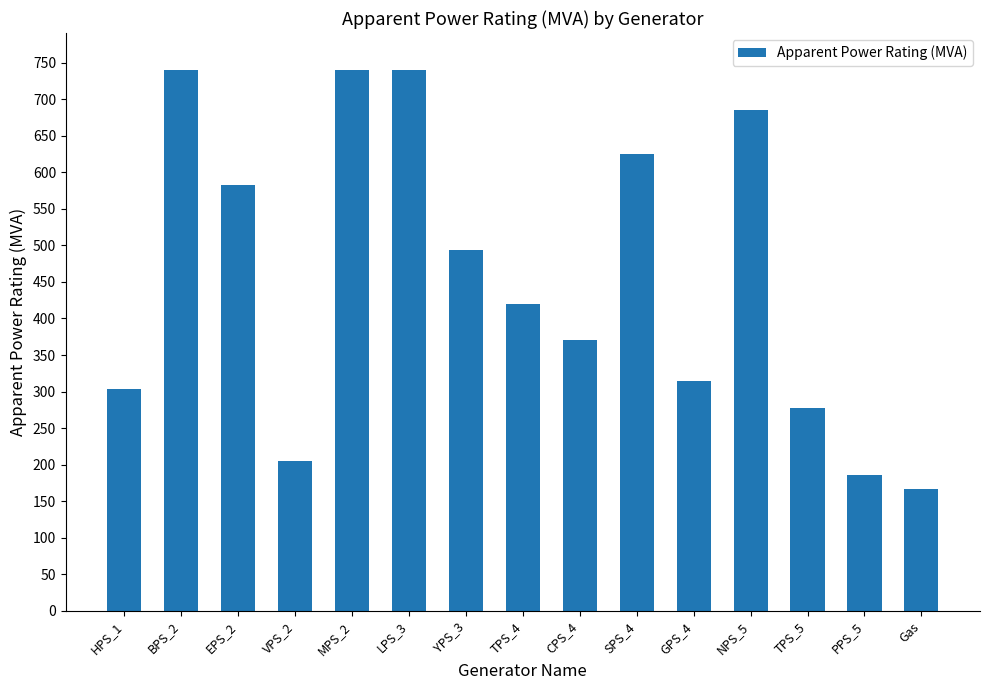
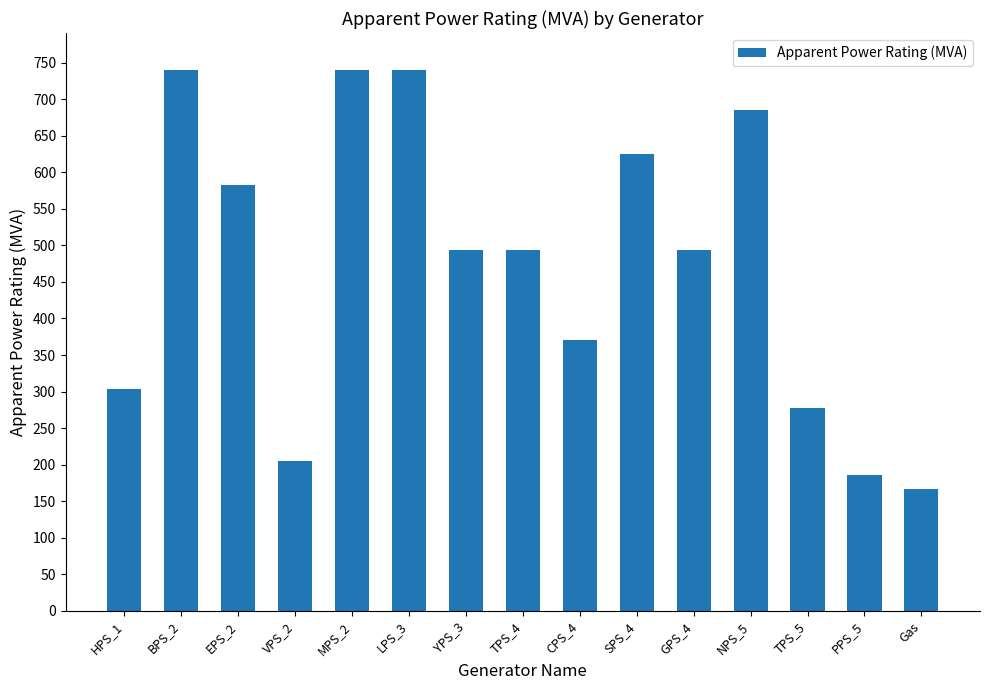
TPS_4: 420 -> 490
GPS_4: 310 -> 490
